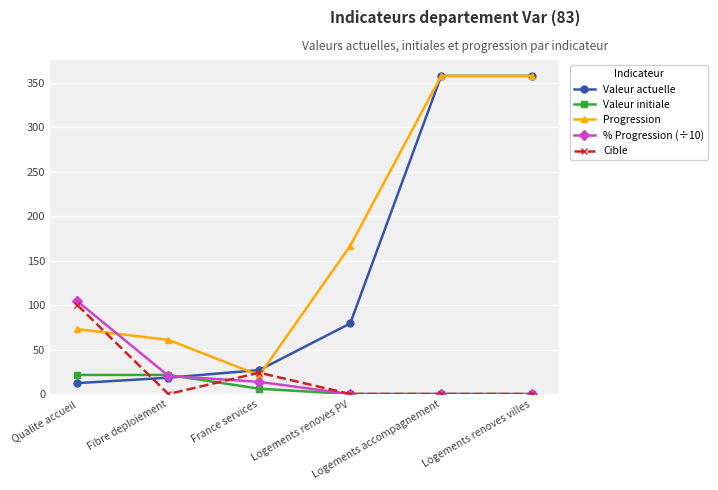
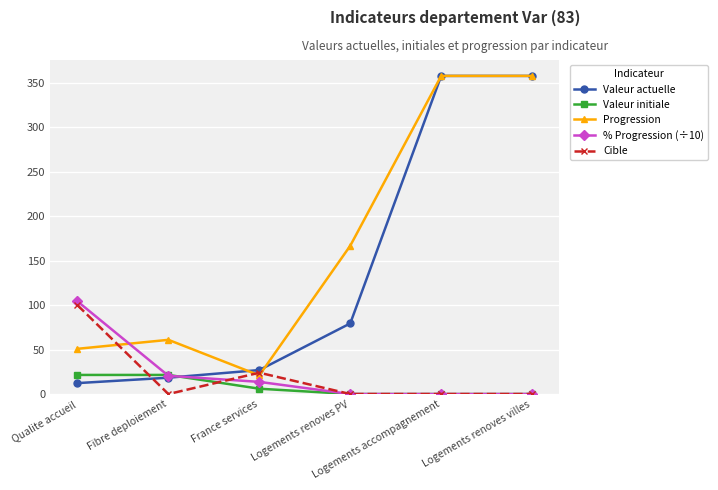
Progression, Qualite accueil: 70 -> 50
